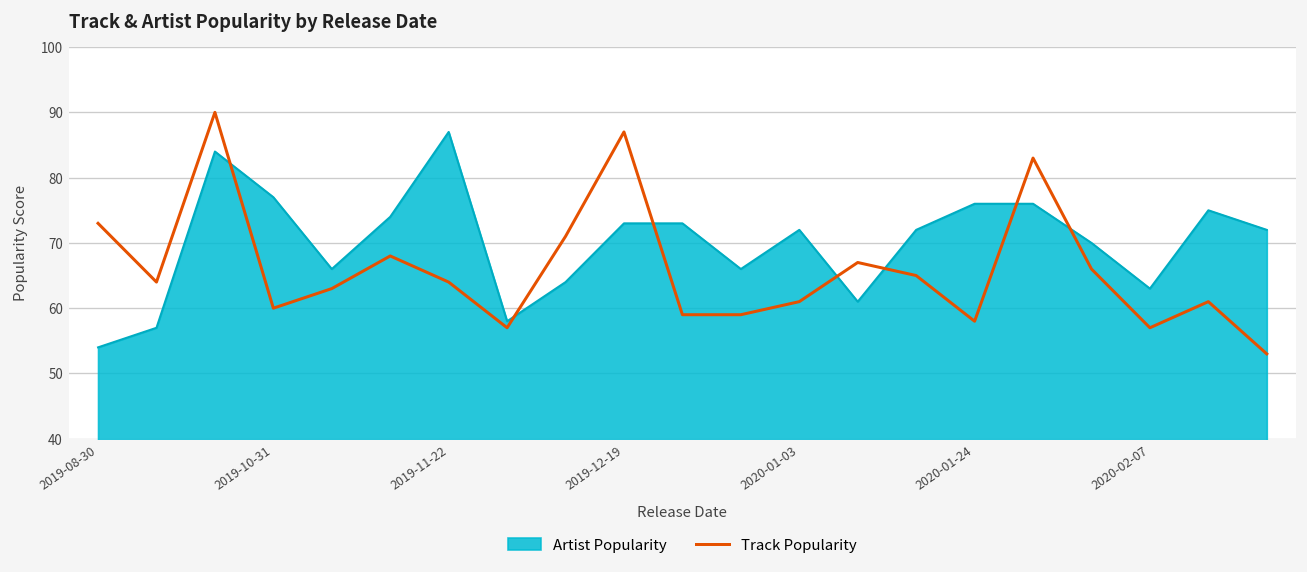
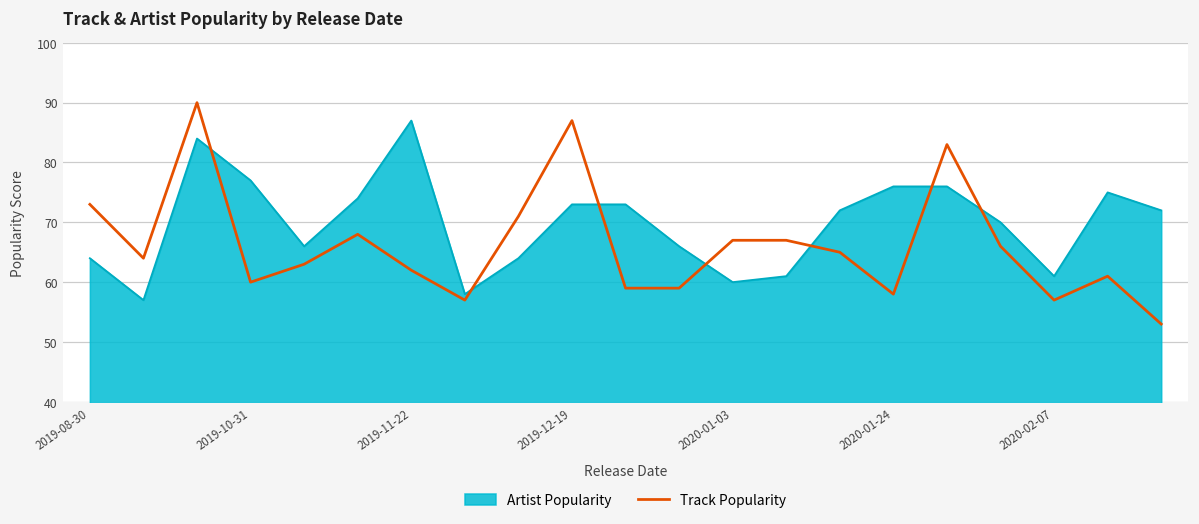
Artist Popularity, 2019-08-30: 54 -> 64
Track Popularity, 2019-11-22: 64 -> 62
Artist Popularity, 2020-01-03: 72 -> 60
Track Popularity, 2020-01-03: 61 -> 67
Artist Popularity, 2020-02-07: 63 -> 61
